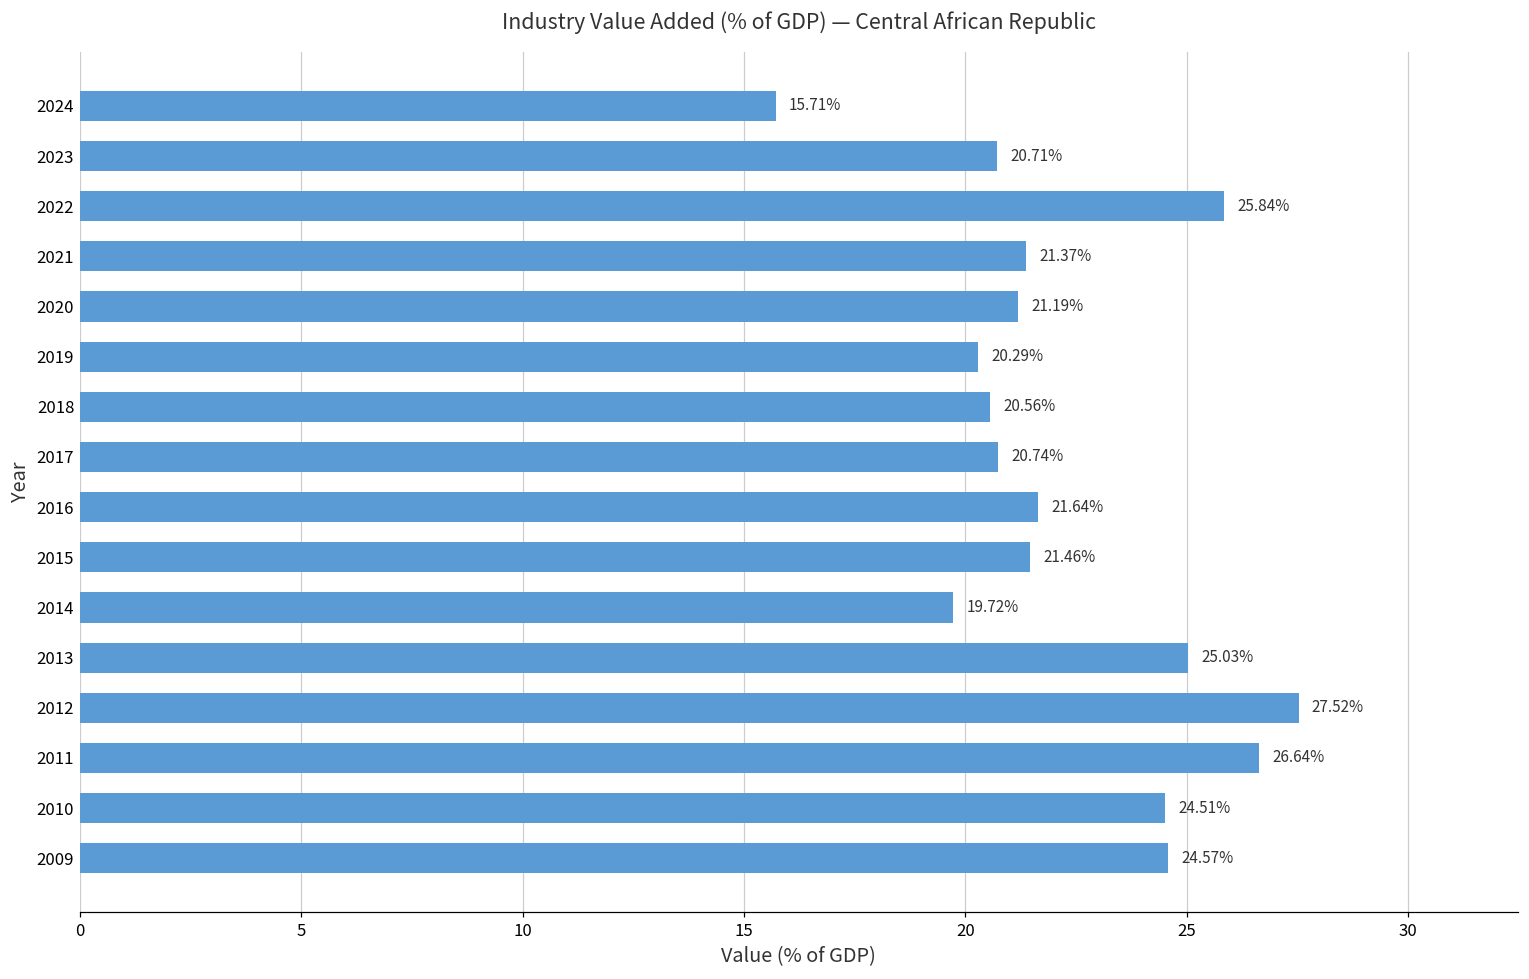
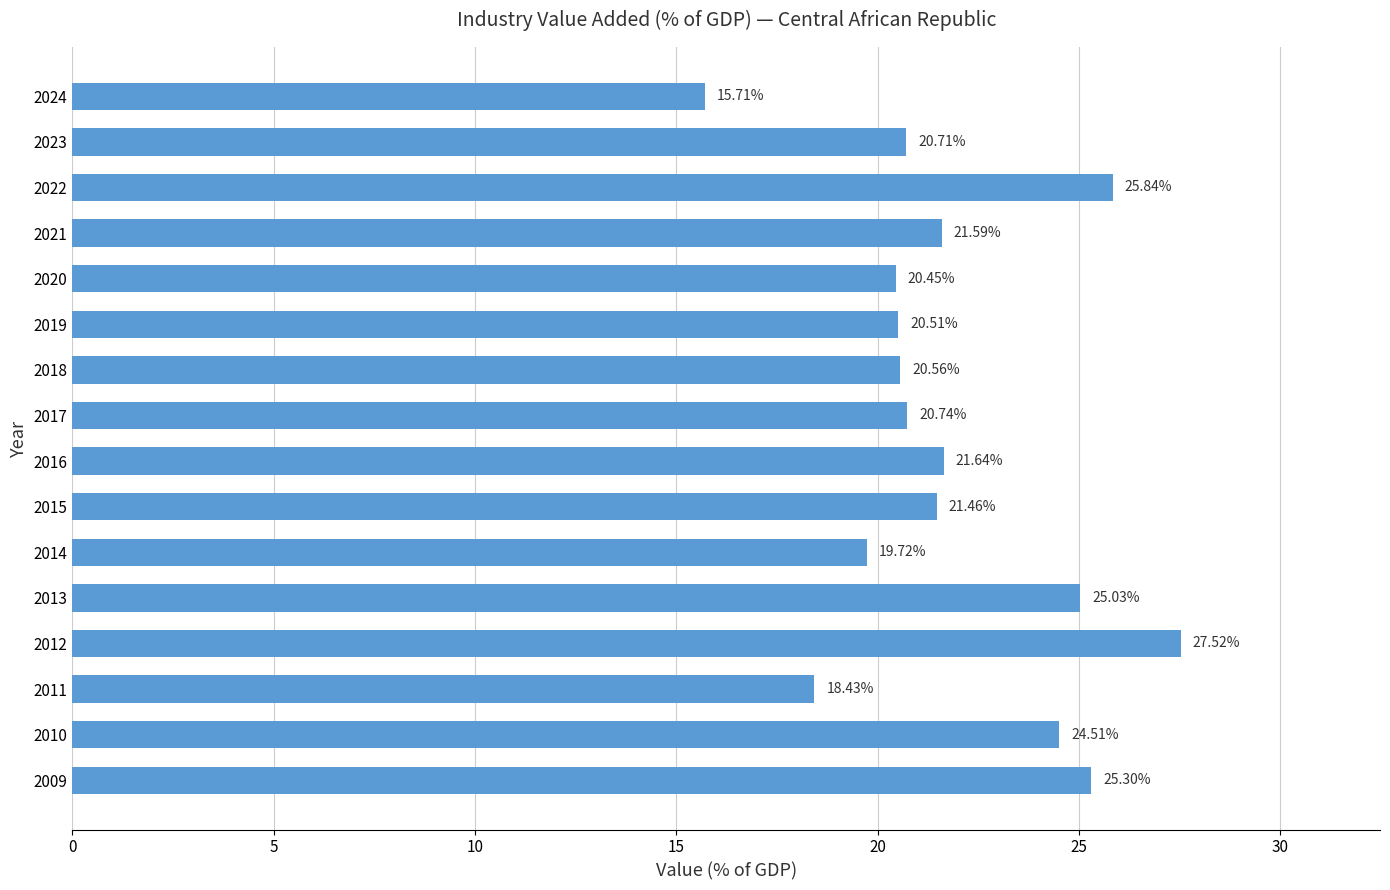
2021: 21.37% -> 21.59%
2020: 21.19% -> 20.45%
2019: 20.29% -> 20.51%
2011: 26.64% -> 18.43%
2009: 24.57% -> 25.30%
